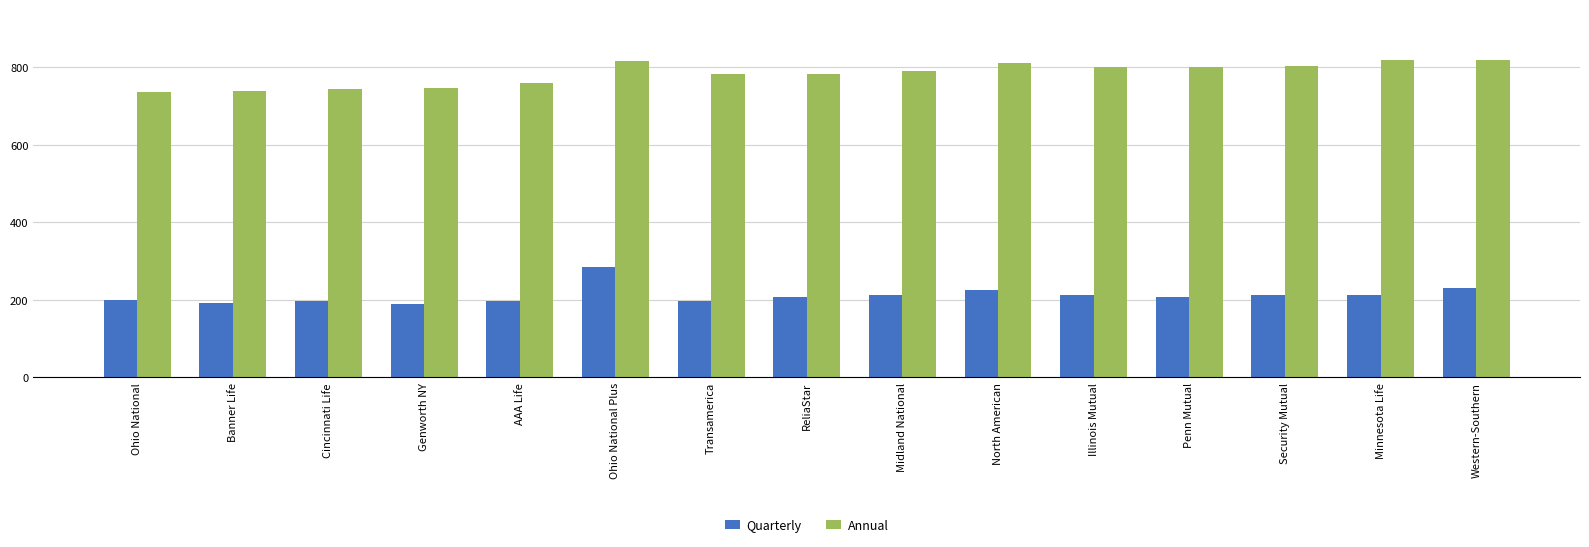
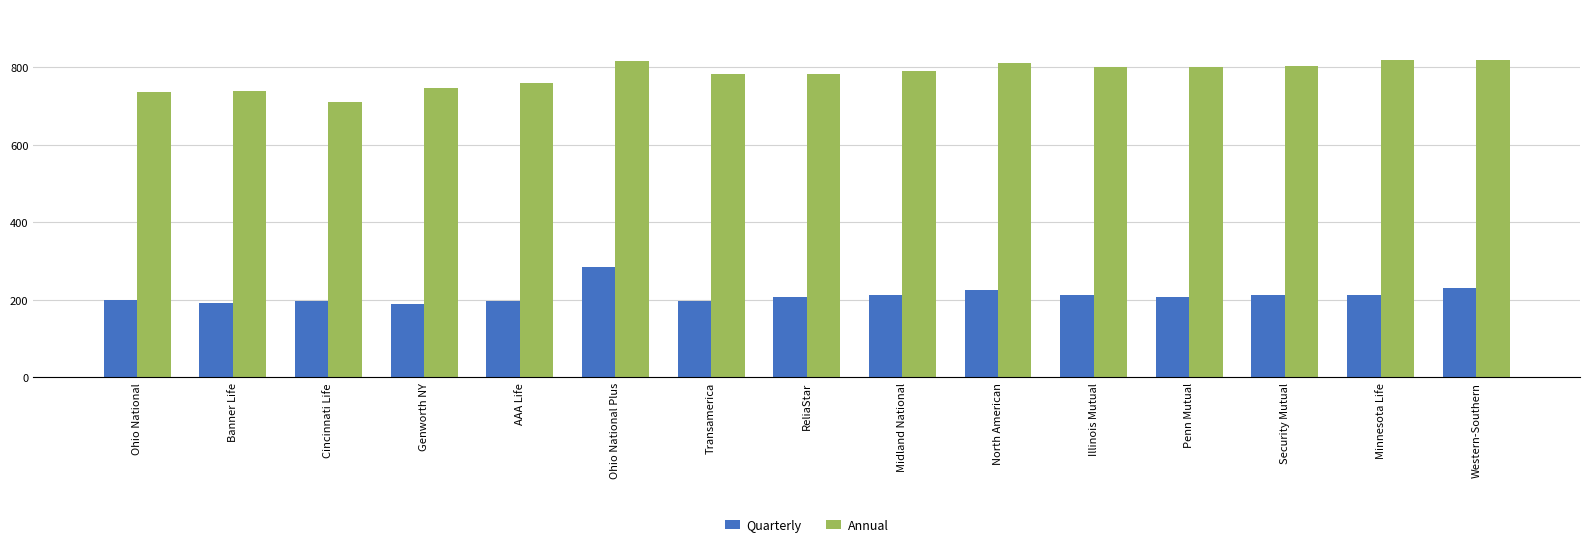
Annual, Cincinnati Life: 750 -> 710
